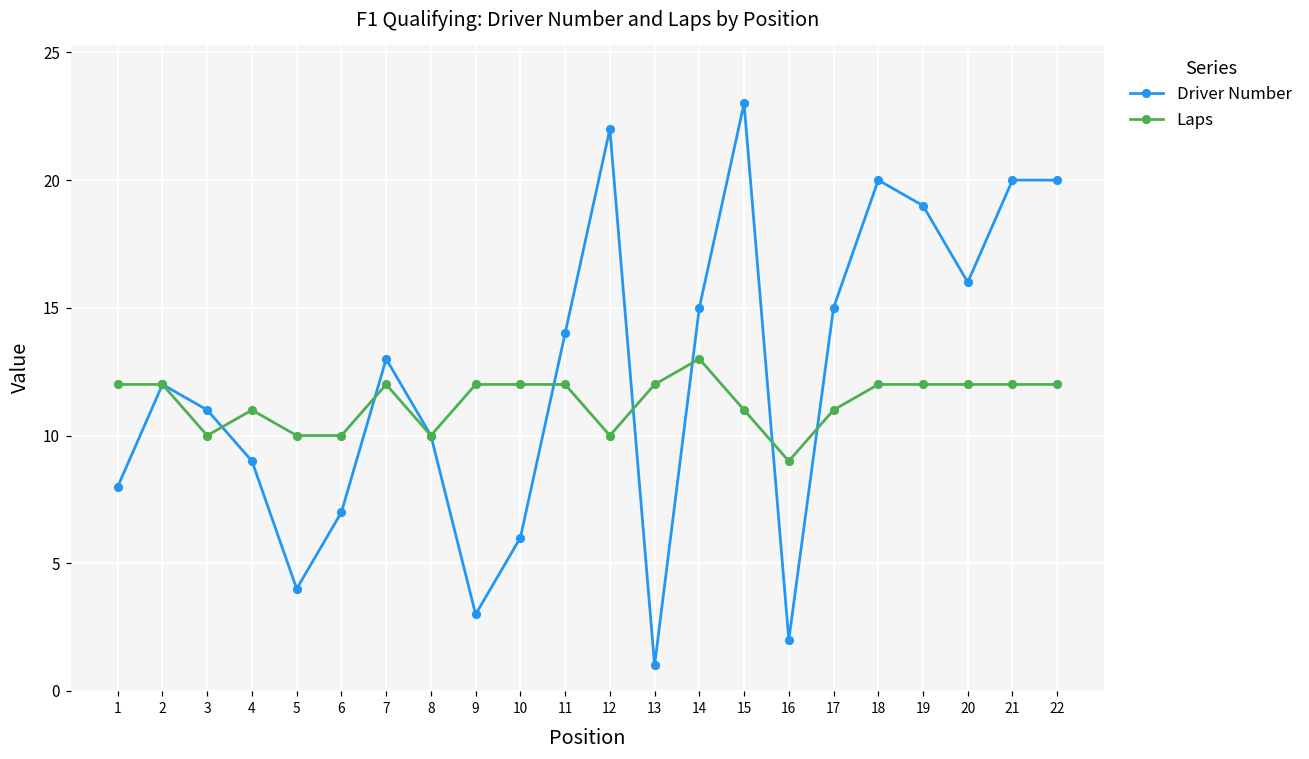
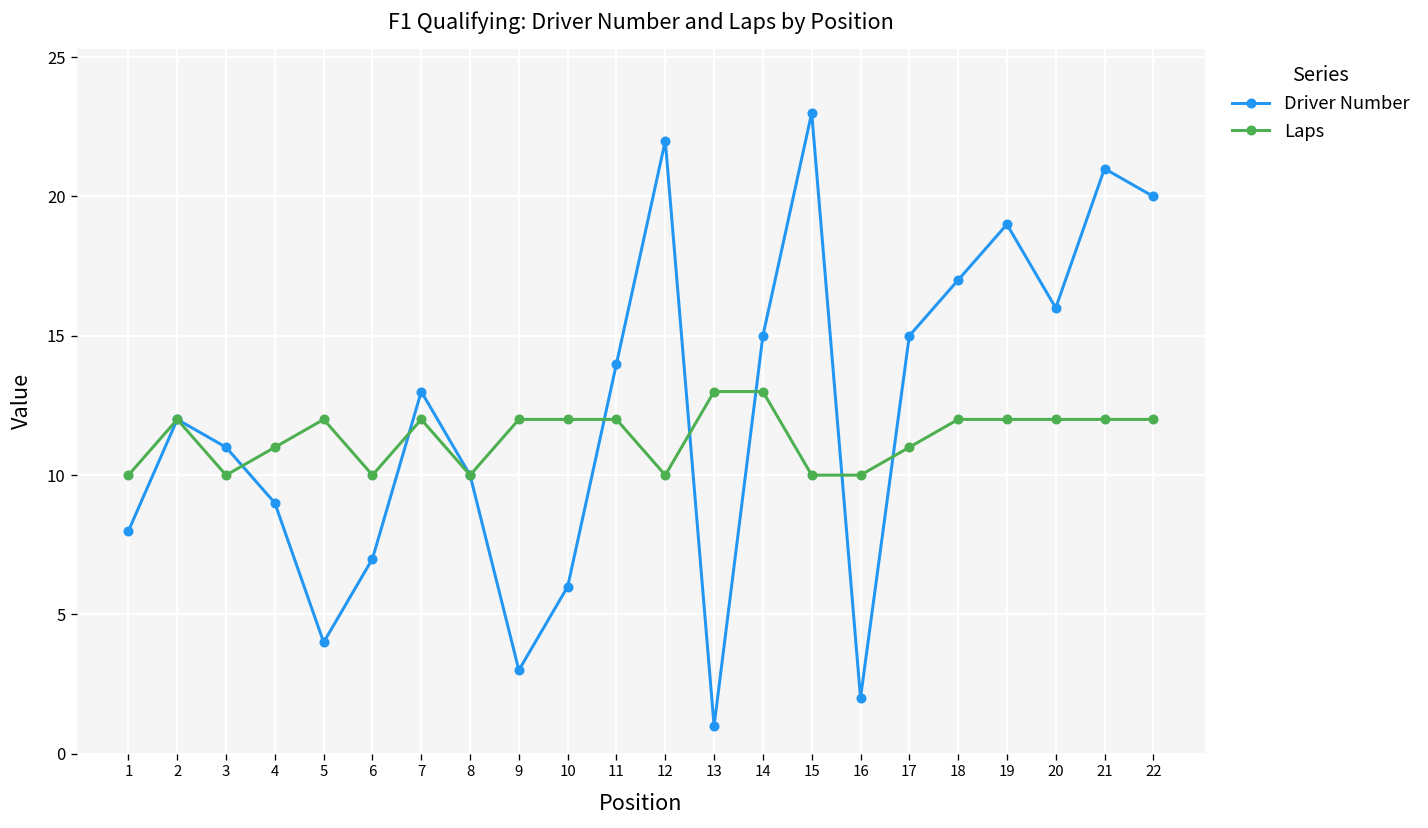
Laps, 1: 12 -> 10
Laps, 5: 10 -> 12
Laps, 13: 12 -> 13
Laps, 15: 11 -> 10
Laps, 16: 9 -> 10
Driver Number, 18: 20 -> 17
Driver Number, 21: 20 -> 21
